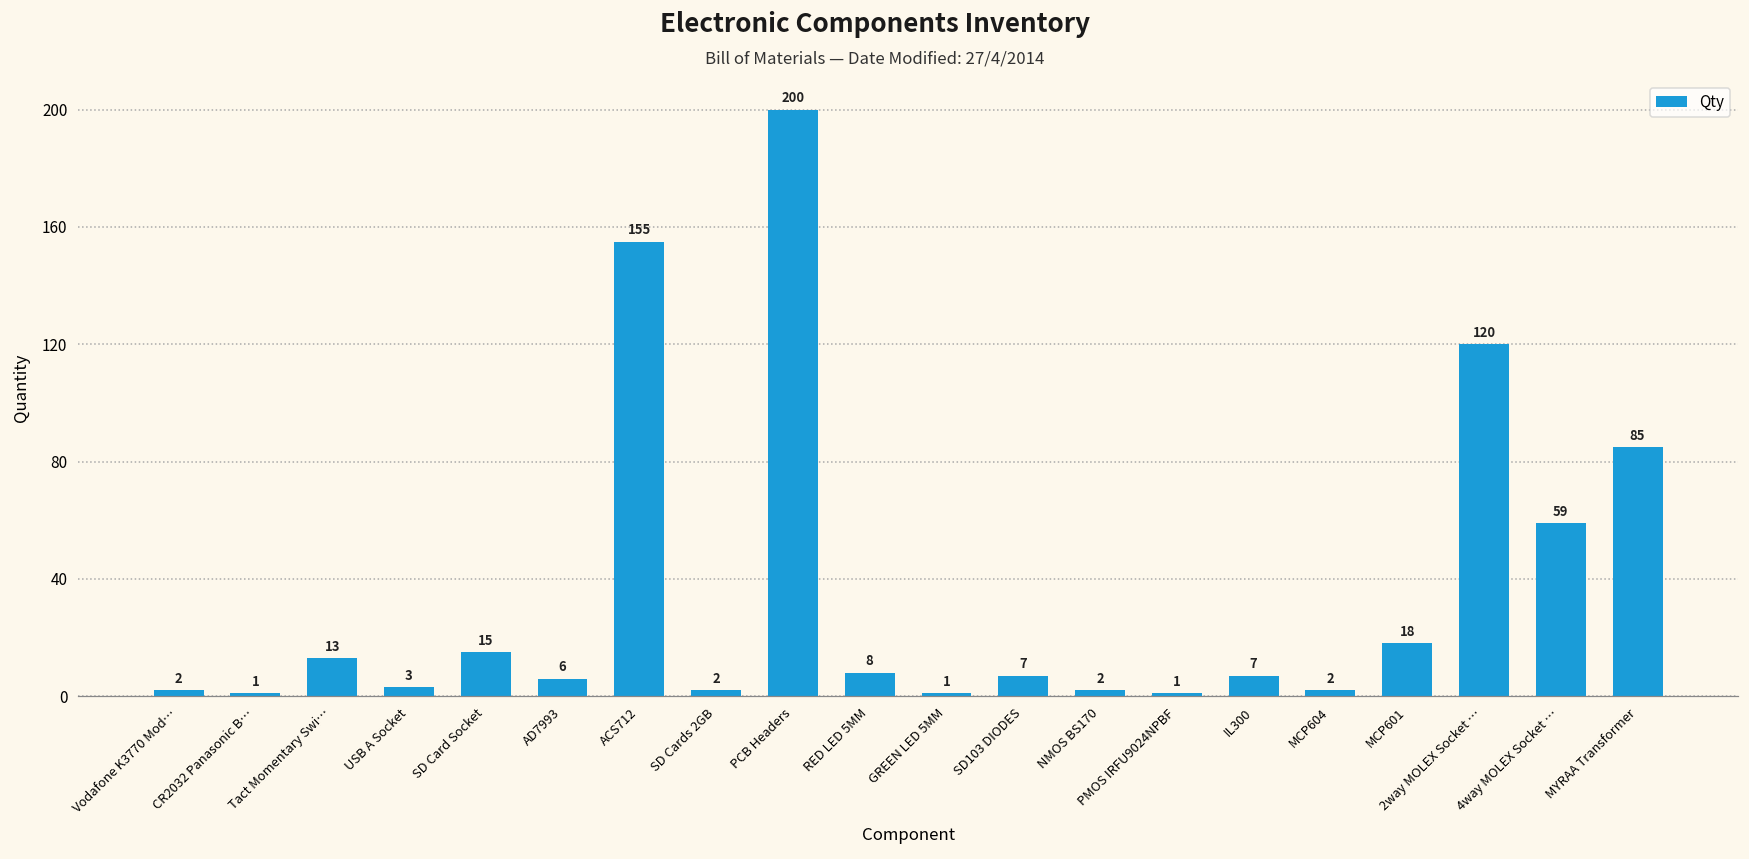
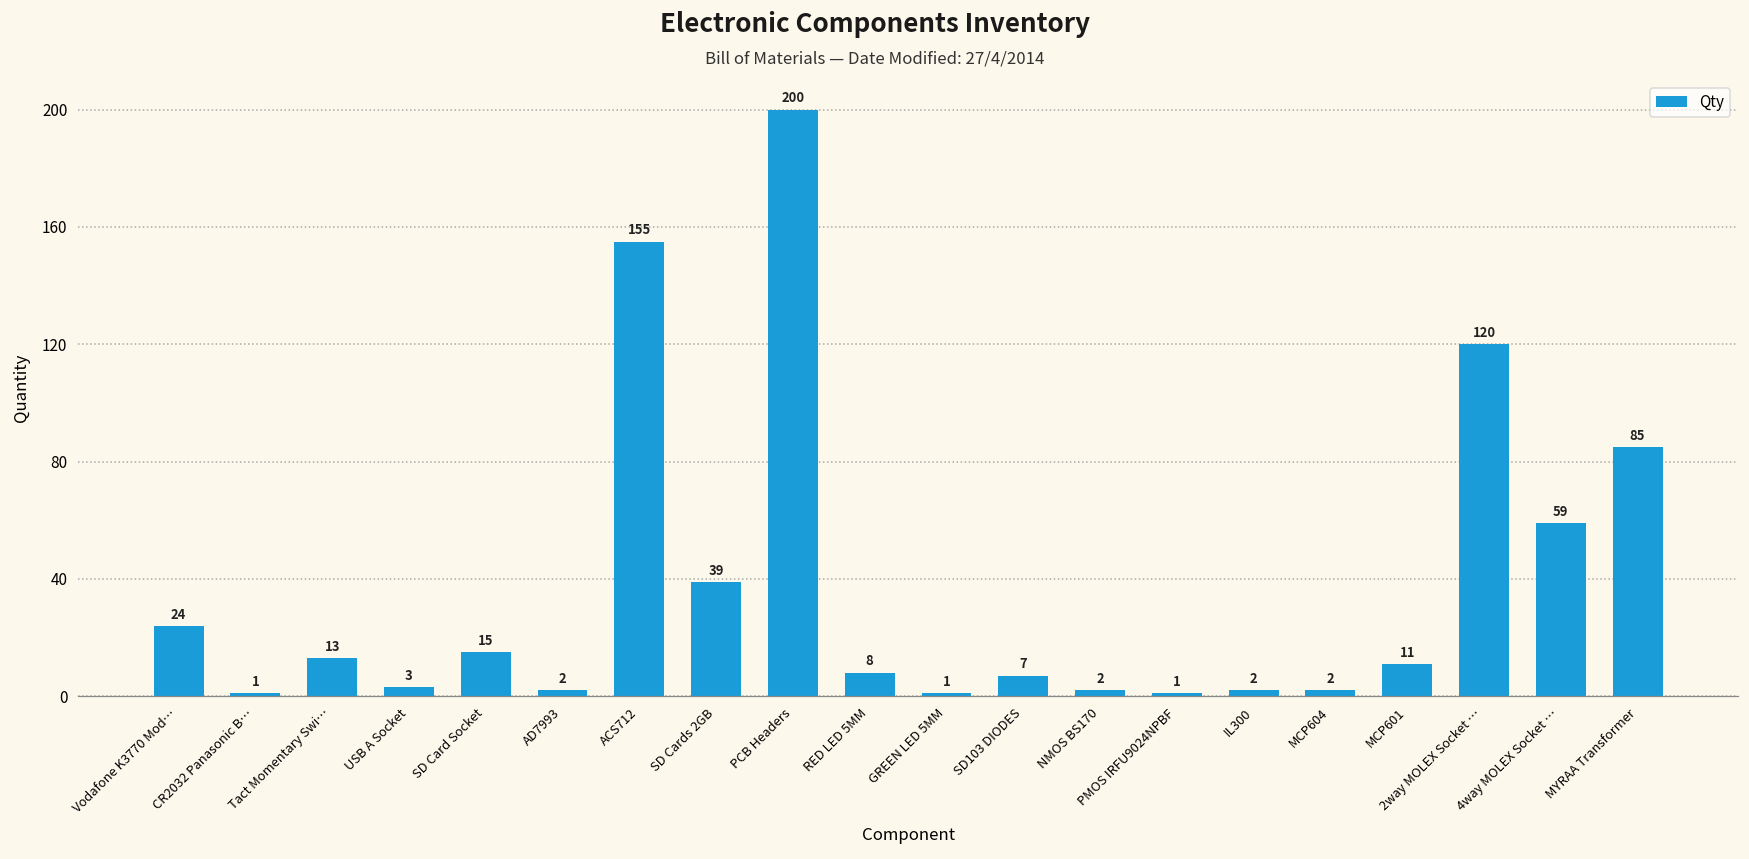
Vodafone K3770 Mod…: 2 -> 24
AD7993: 6 -> 2
SD Cards 2GB: 2 -> 39
IL300: 7 -> 2
MCP601: 18 -> 11
